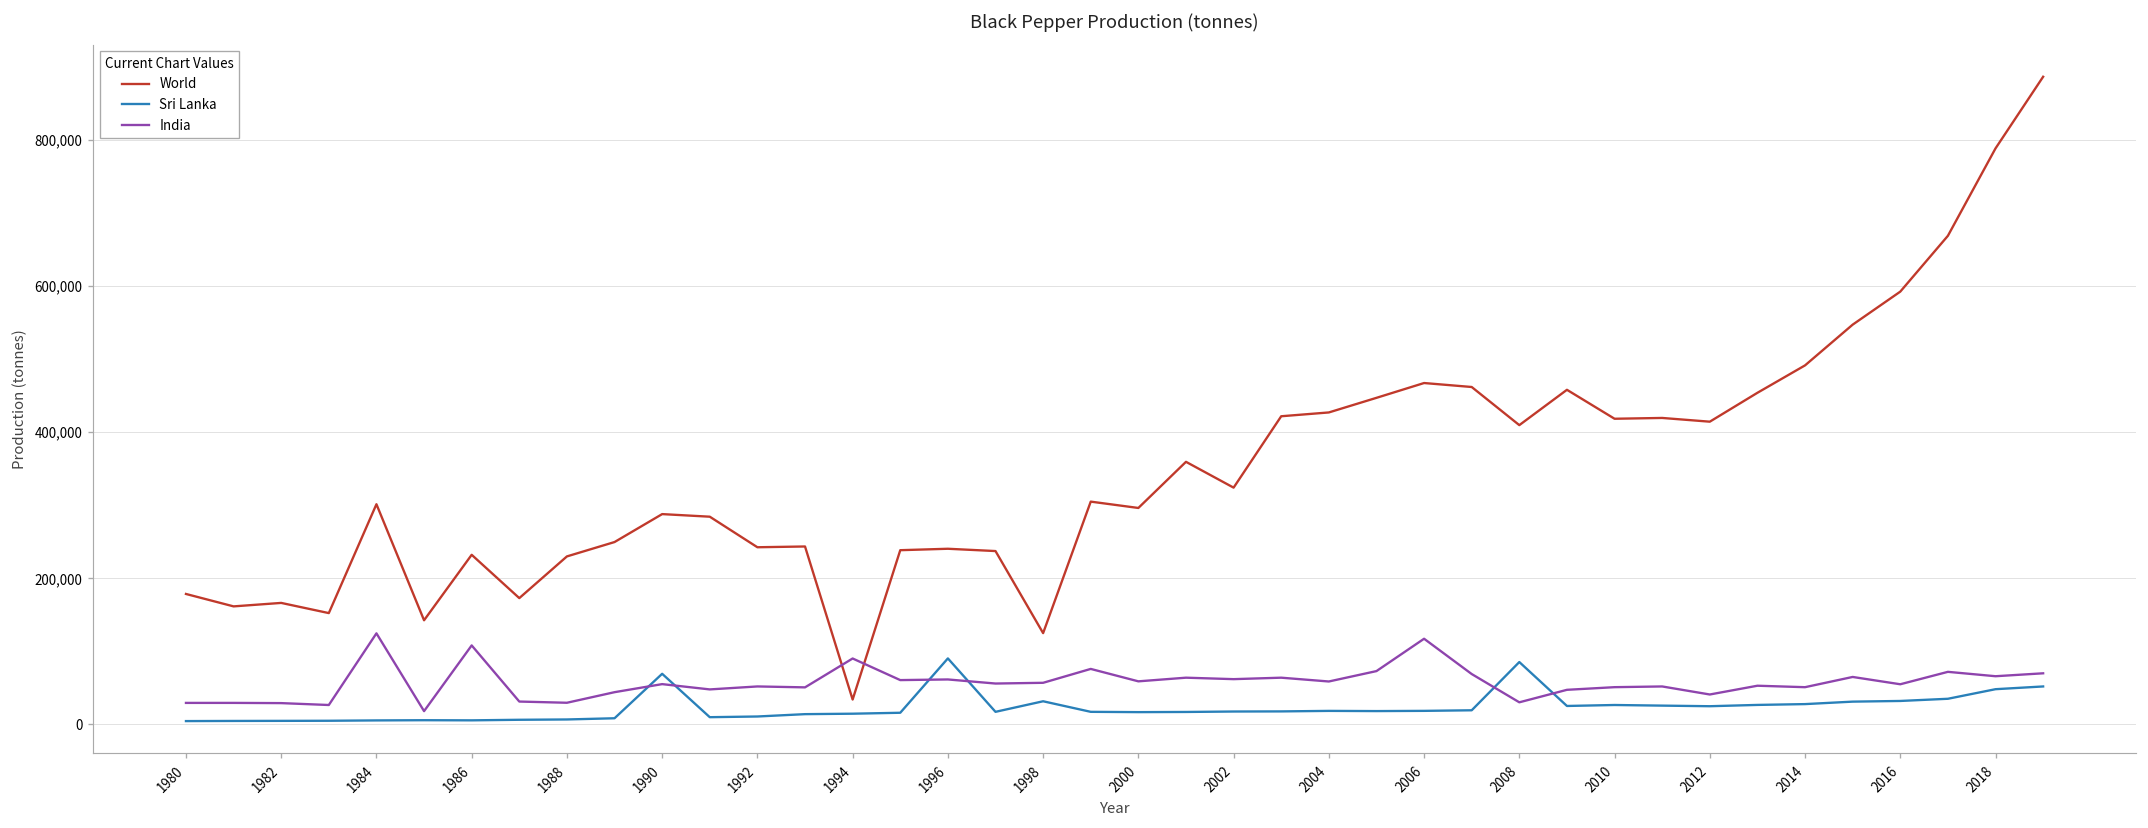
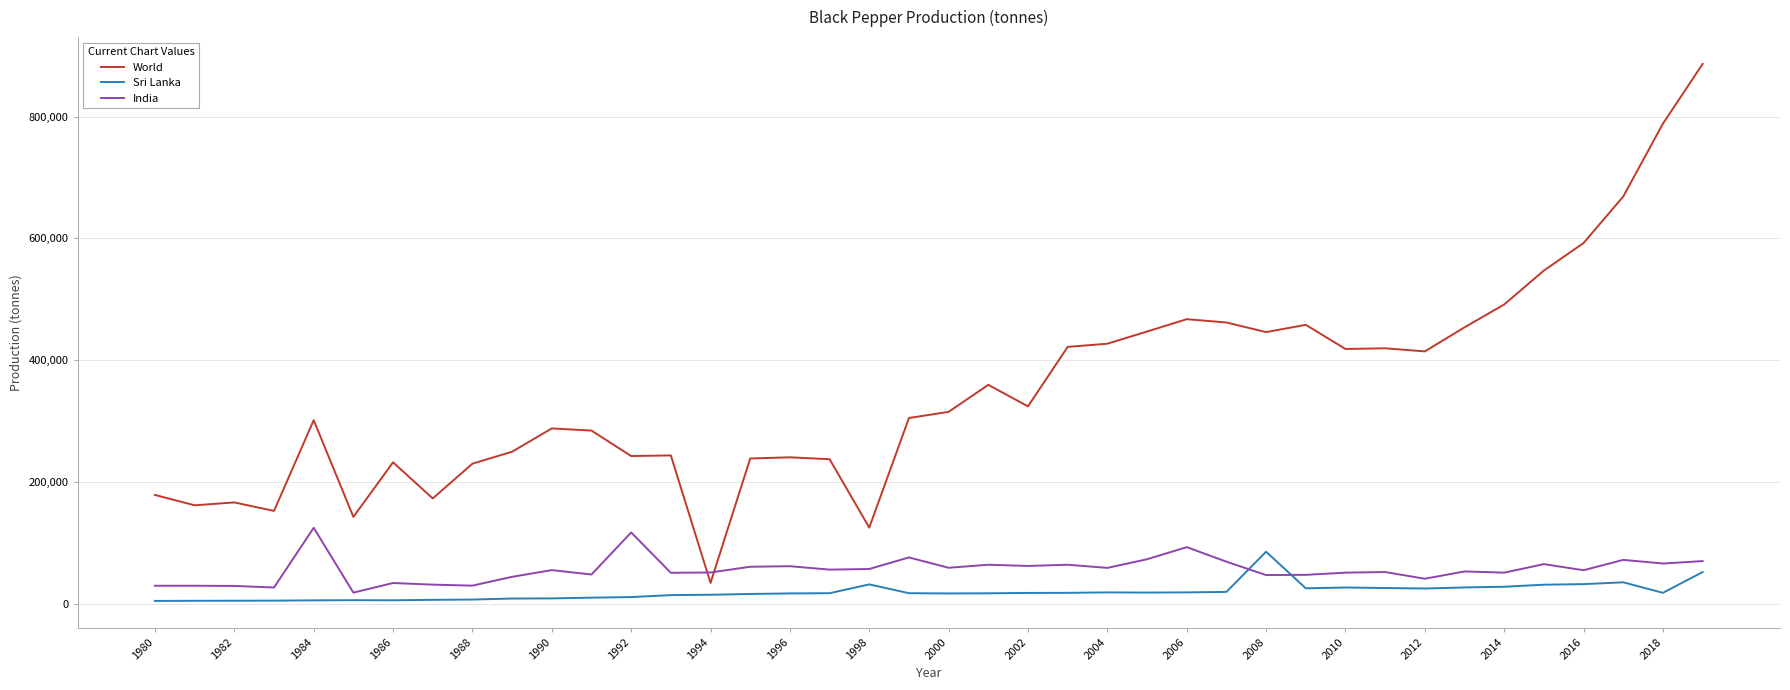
India, 1986: 110,000 -> 30,000
Sri Lanka, 1990: 70,000 -> 10,000
India, 1992: 50,000 -> 120,000
India, 1994: 90,000 -> 50,000
Sri Lanka, 1996: 90,000 -> 20,000
World, 2000: 300,000 -> 320,000
India, 2006: 120,000 -> 90,000
World, 2008: 410,000 -> 450,000
India, 2008: 30,000 -> 50,000
Sri Lanka, 2018: 50,000 -> 20,000
